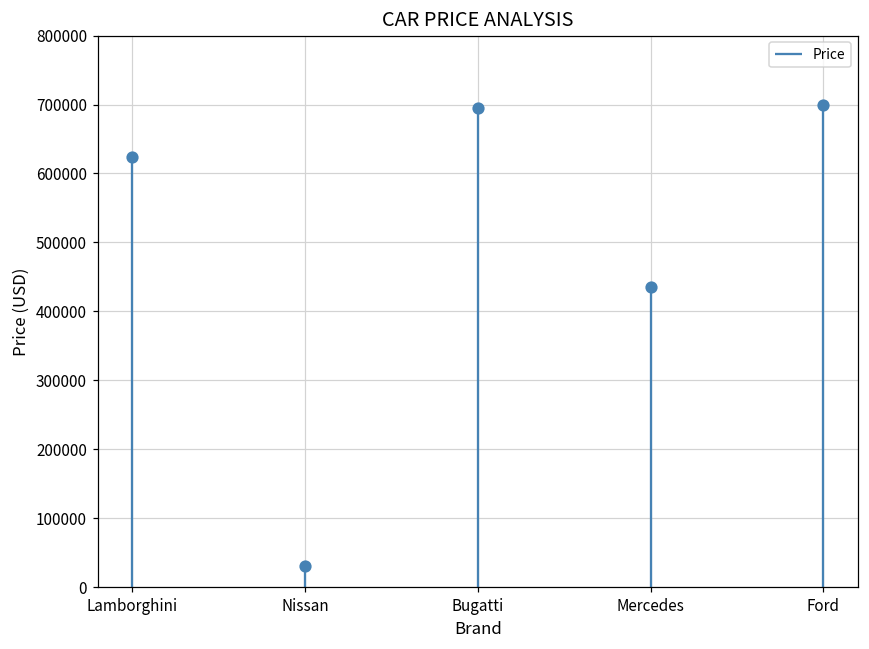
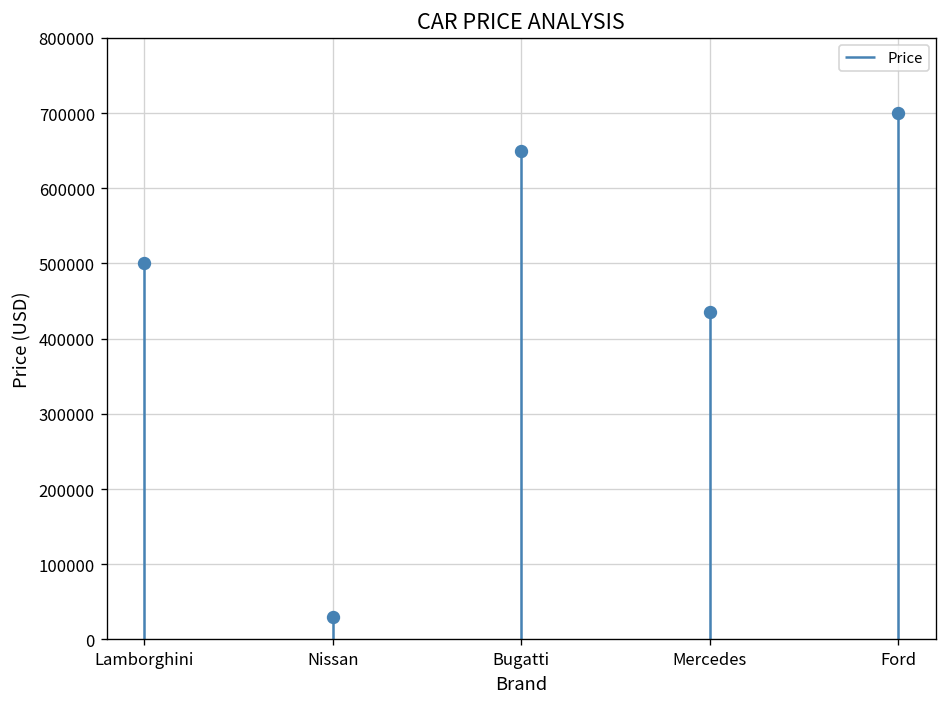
Lamborghini: 620000 -> 500000
Bugatti: 690000 -> 650000
